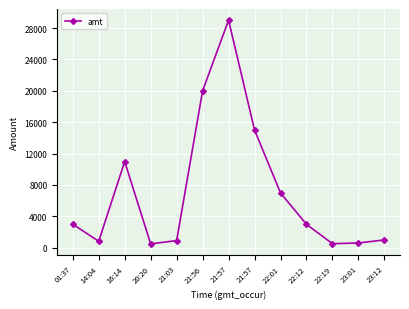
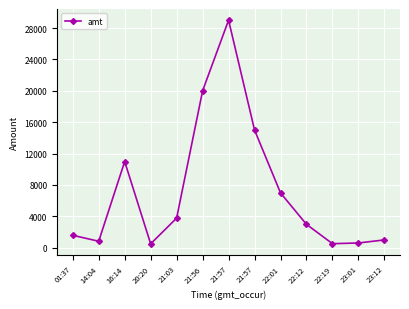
01:37: 3000 -> 2000
21:03: 1000 -> 4000
